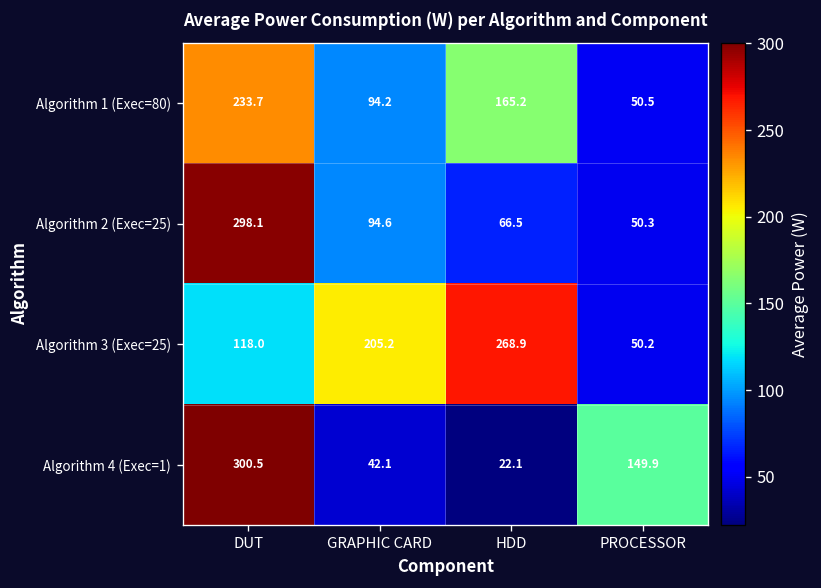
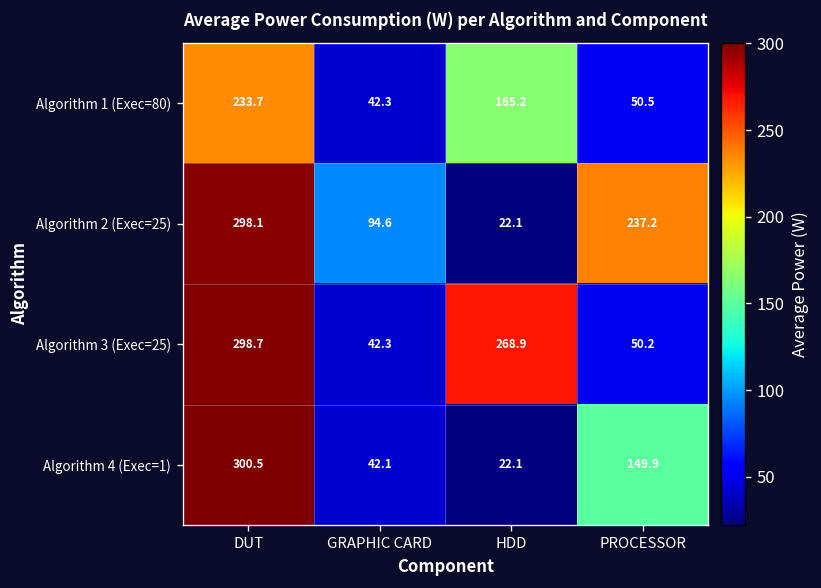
Algorithm 1 (Exec=80), GRAPHIC CARD: 94.2 -> 42.3
Algorithm 2 (Exec=25), HDD: 66.5 -> 22.1
Algorithm 2 (Exec=25), PROCESSOR: 50.3 -> 237.2
Algorithm 3 (Exec=25), DUT: 118.0 -> 298.7
Algorithm 3 (Exec=25), GRAPHIC CARD: 205.2 -> 42.3
